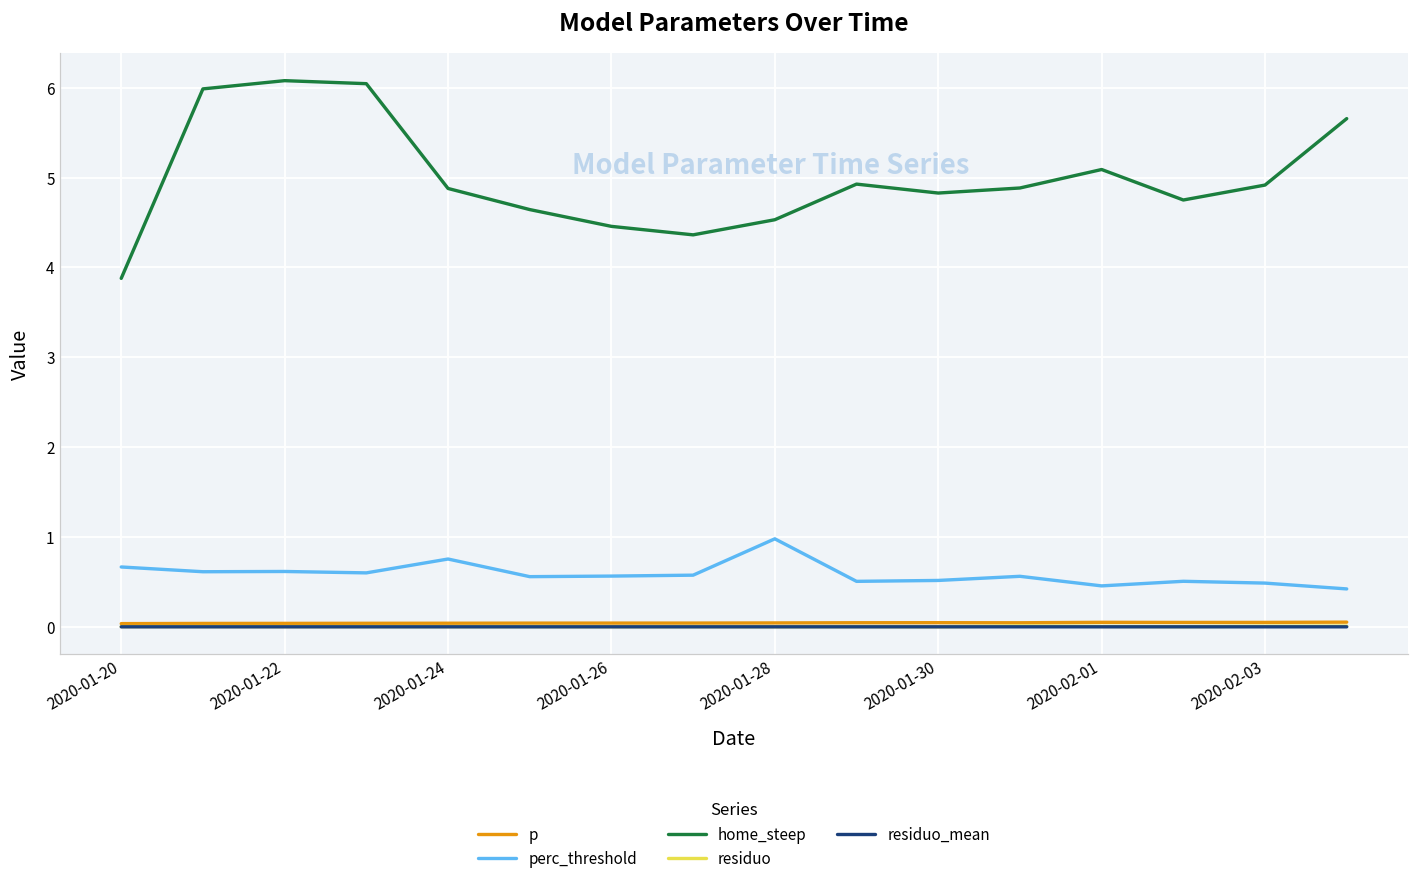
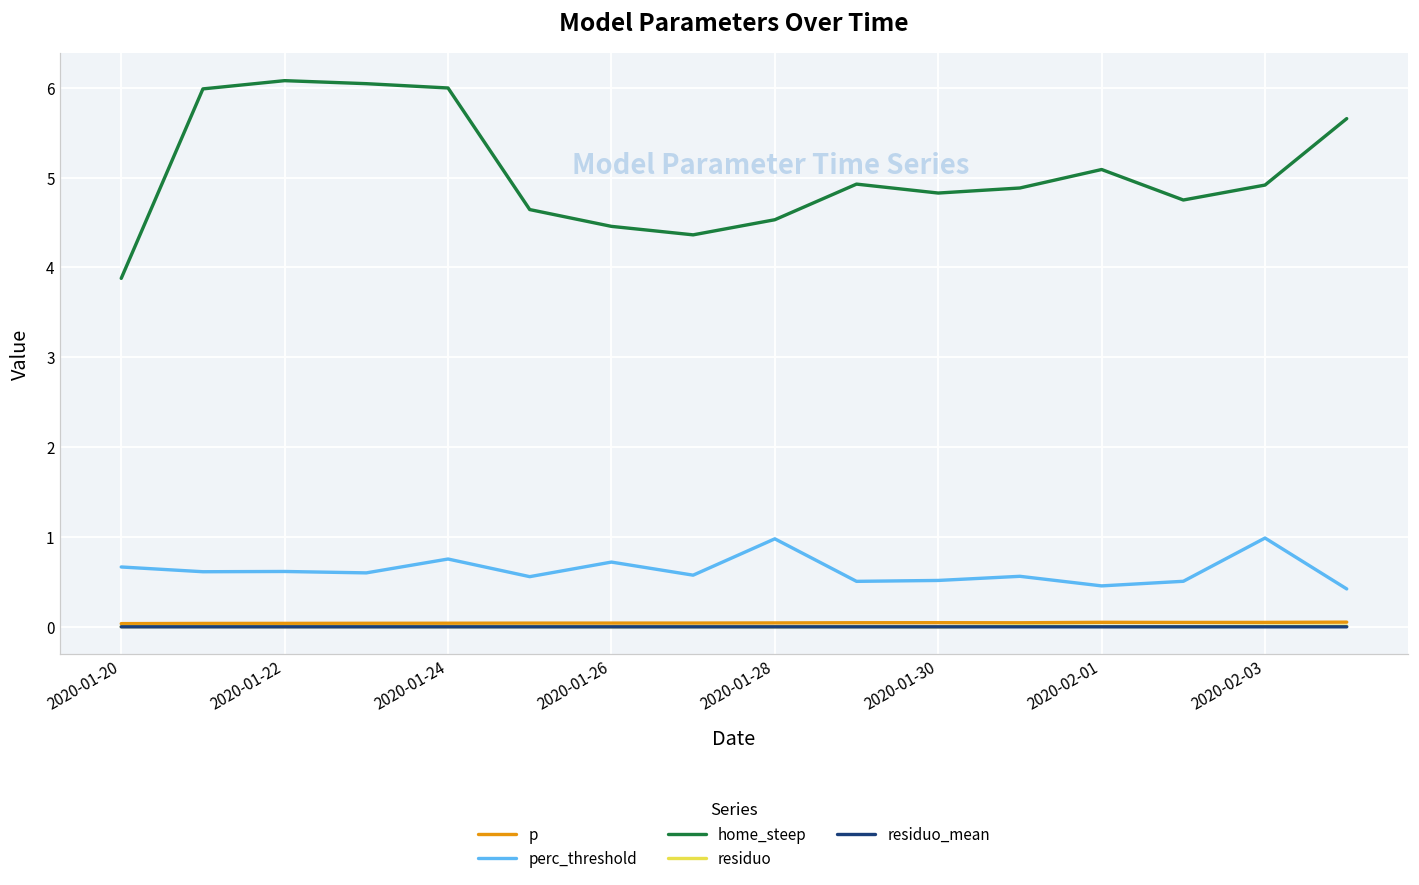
home_steep, 2020-01-24: 4.9 -> 6.0
perc_threshold, 2020-01-26: 0.6 -> 0.7
perc_threshold, 2020-02-03: 0.5 -> 1.0
